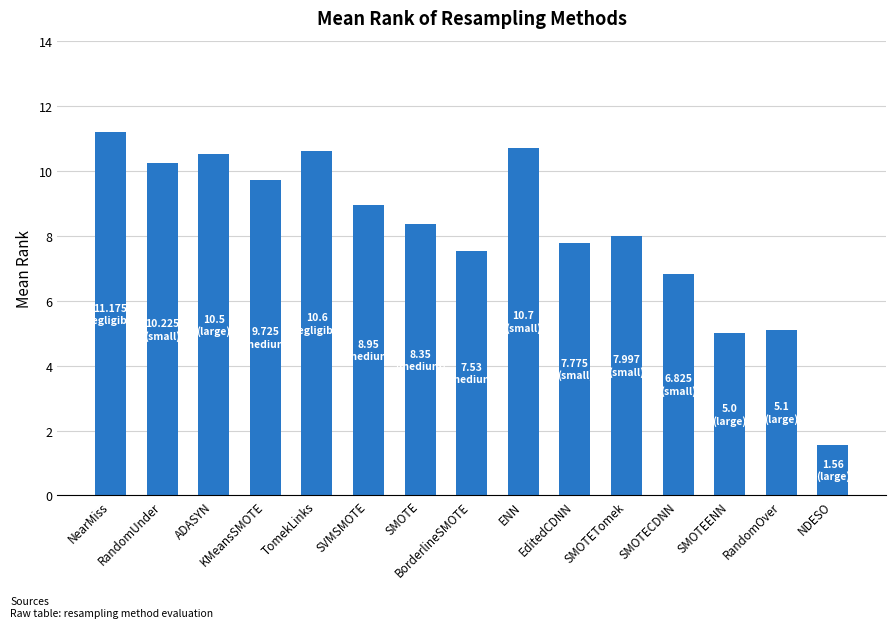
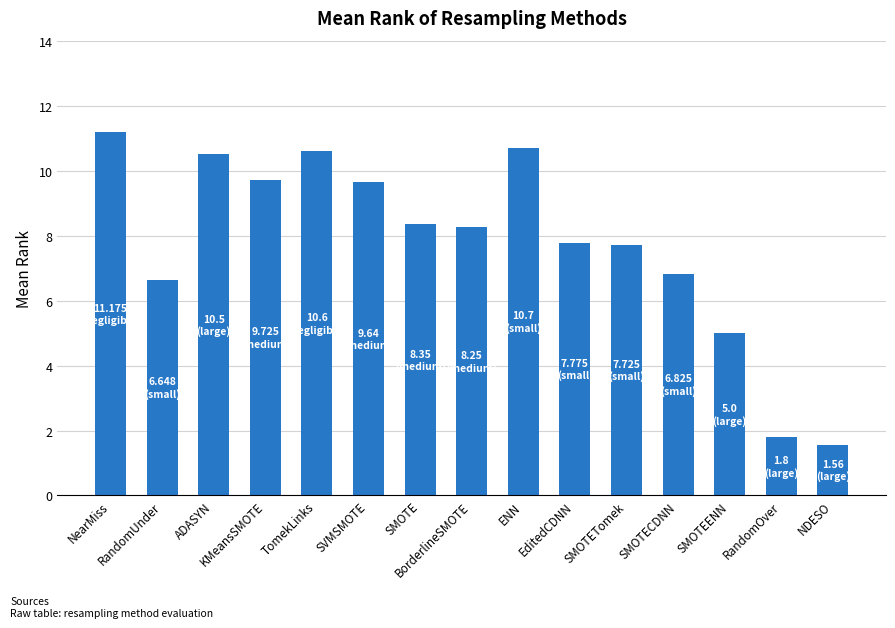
RandomUnder: 10.225 -> 6.648
SVMSMOTE: 8.95 -> 9.64
BorderlineSMOTE: 7.53 -> 8.25
SMOTETomek: 7.997 -> 7.725
RandomOver: 5.1 -> 1.8
